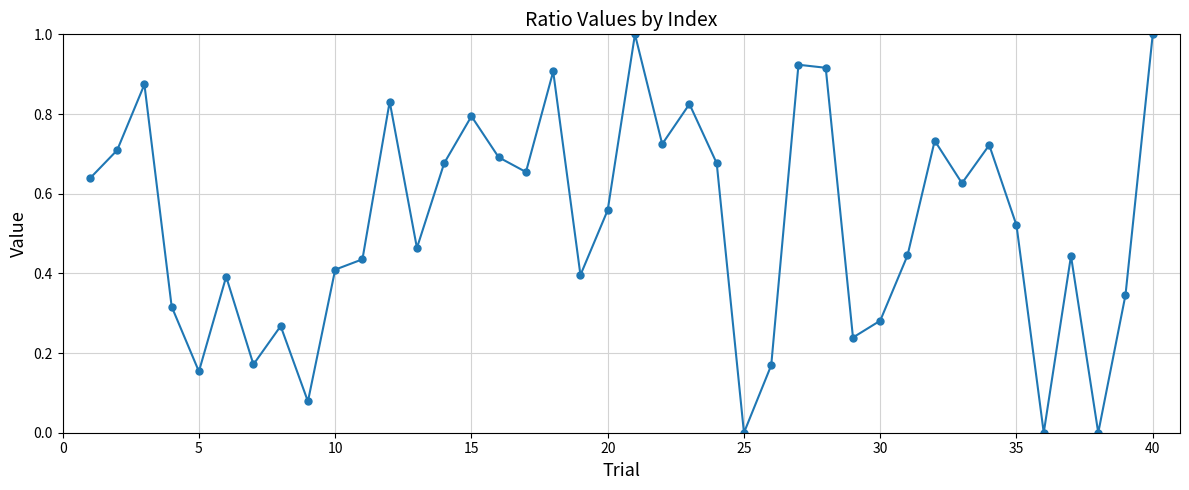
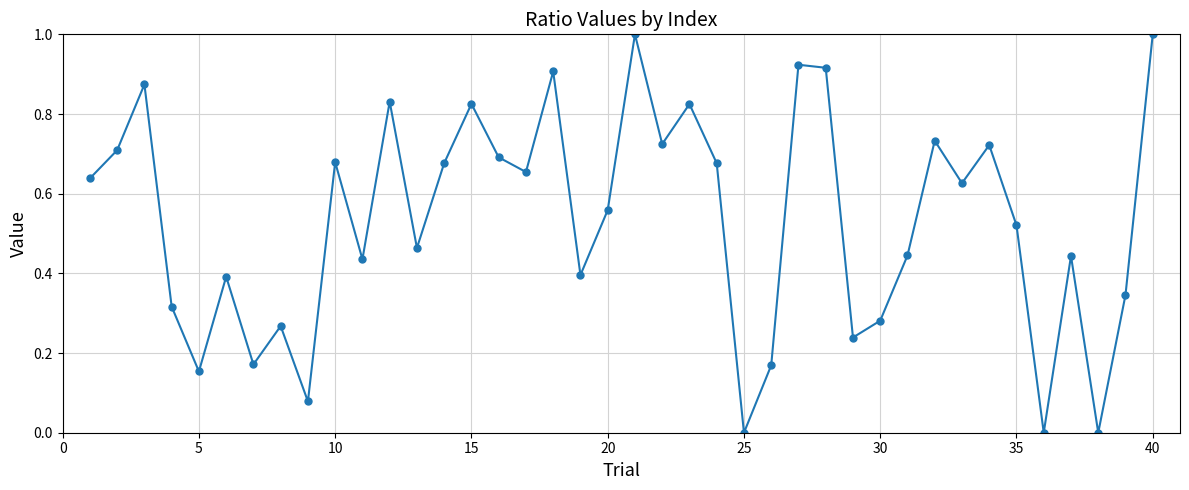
10: 0.41 -> 0.68
15: 0.79 -> 0.83
